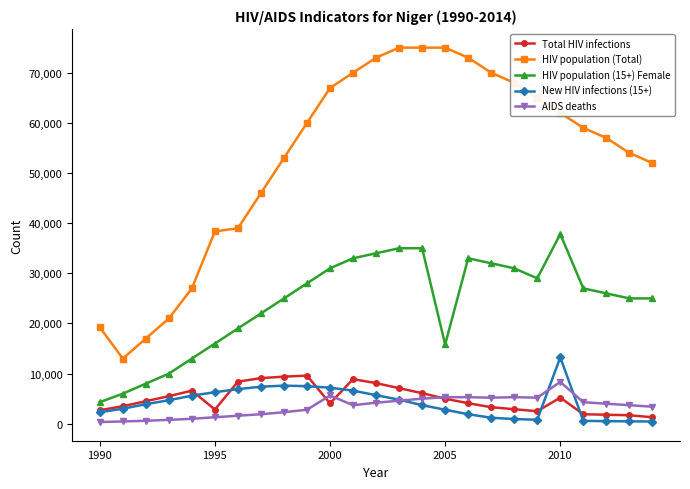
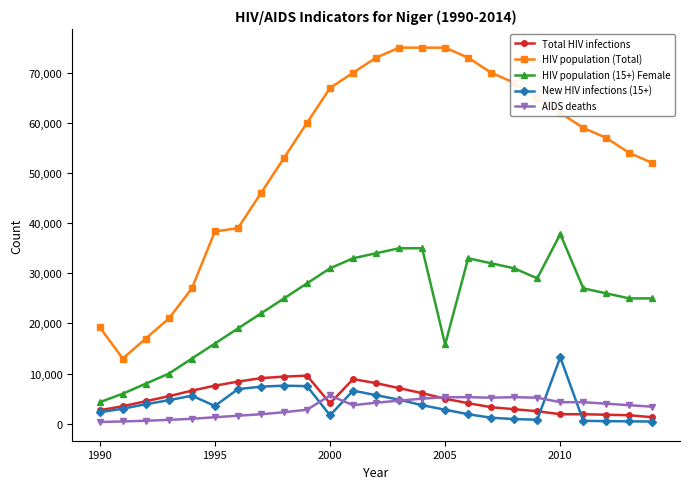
Total HIV infections, 1995: 3,000 -> 8,000
New HIV infections (15+), 1995: 6,000 -> 4,000
New HIV infections (15+), 2000: 7,000 -> 2,000
Total HIV infections, 2010: 5,000 -> 2,000
AIDS deaths, 2010: 8,000 -> 4,000
